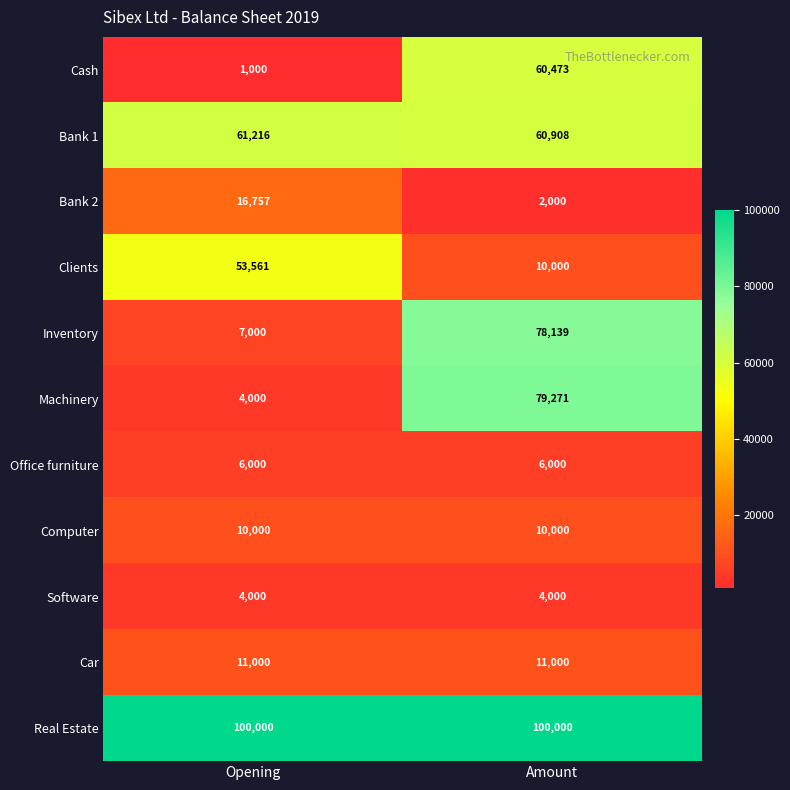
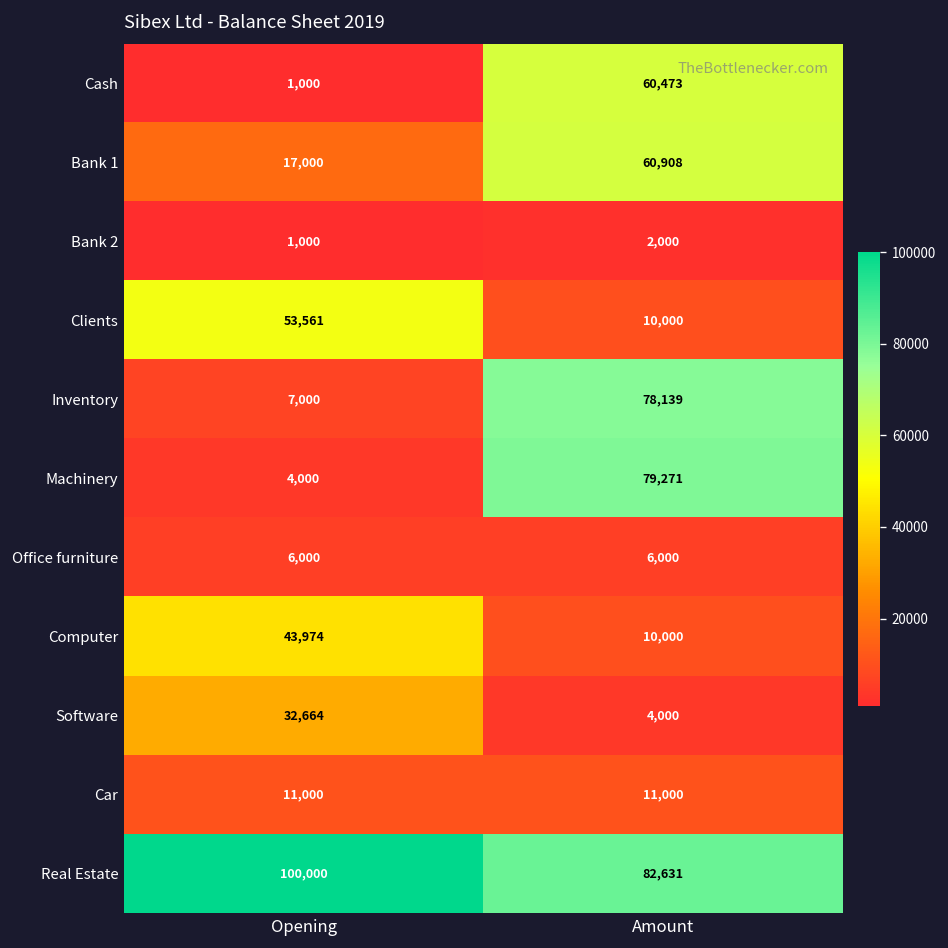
Bank 1, Opening: 61,216 -> 17,000
Bank 2, Opening: 16,757 -> 1,000
Computer, Opening: 10,000 -> 43,974
Software, Opening: 4,000 -> 32,664
Real Estate, Amount: 100,000 -> 82,631
